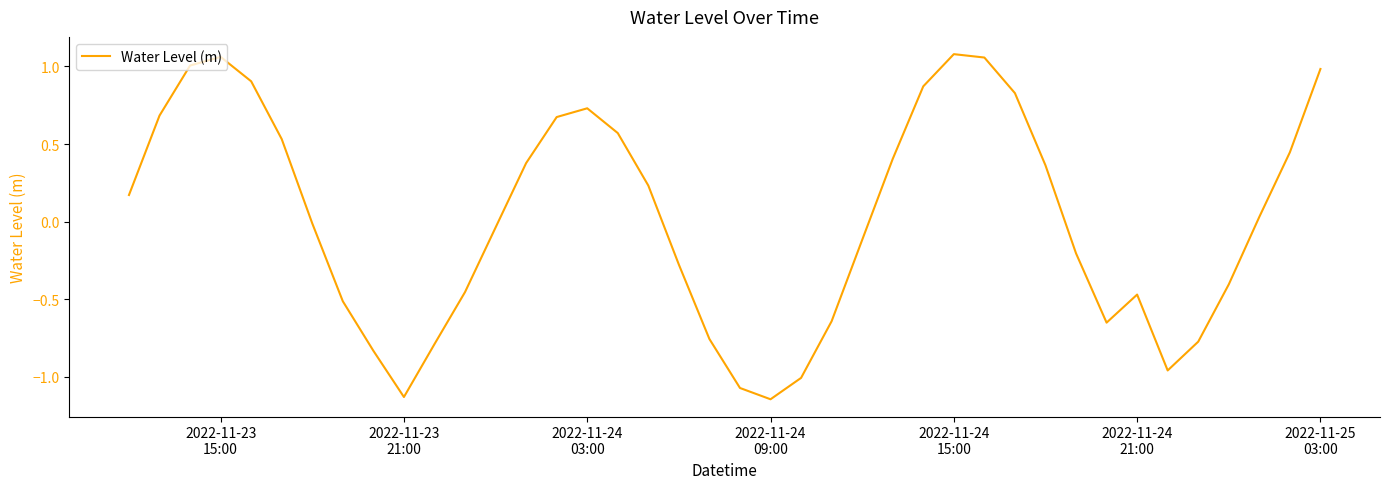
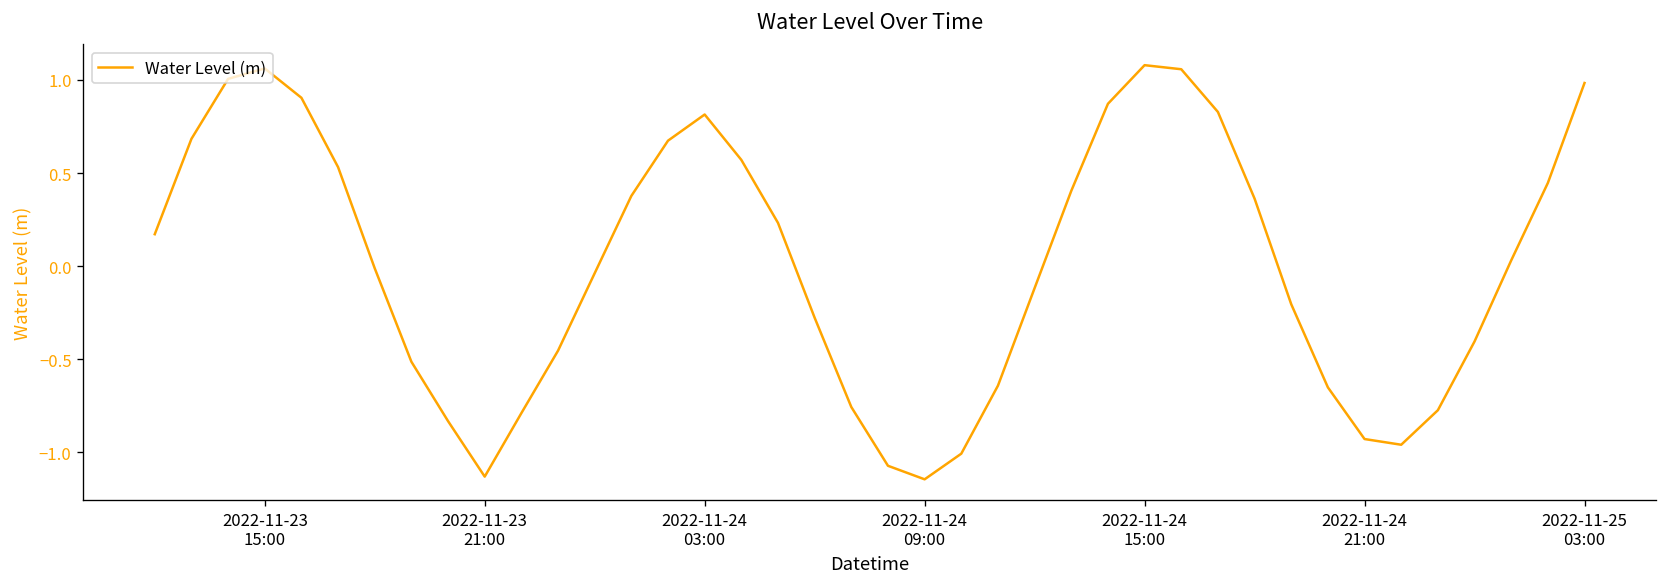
2022-11-24 03:00: 0.73 -> 0.81
2022-11-24 21:00: -0.47 -> -0.93
